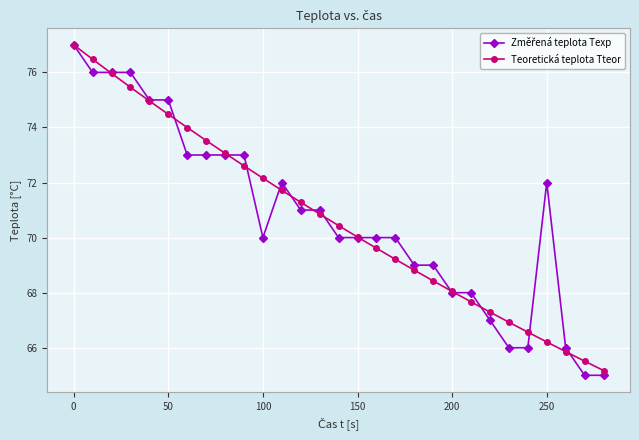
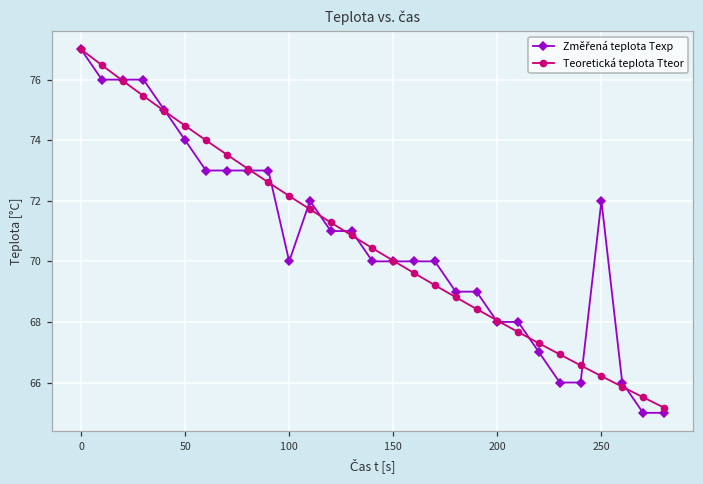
Změřená teplota Texp, 50: 75 -> 74
